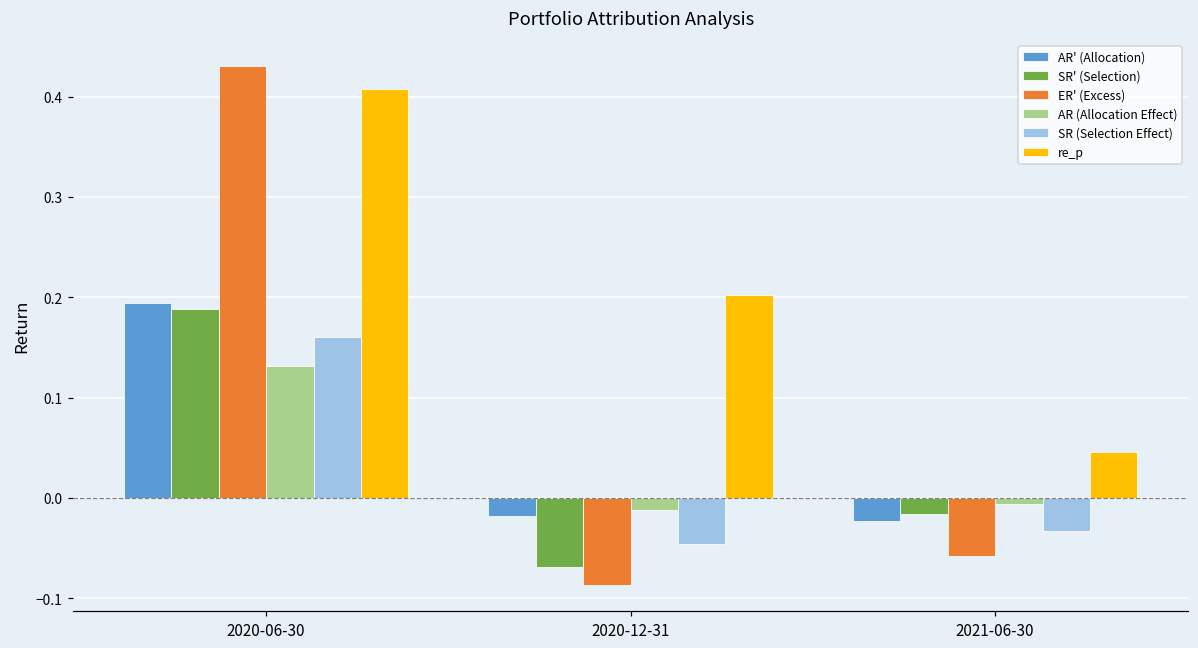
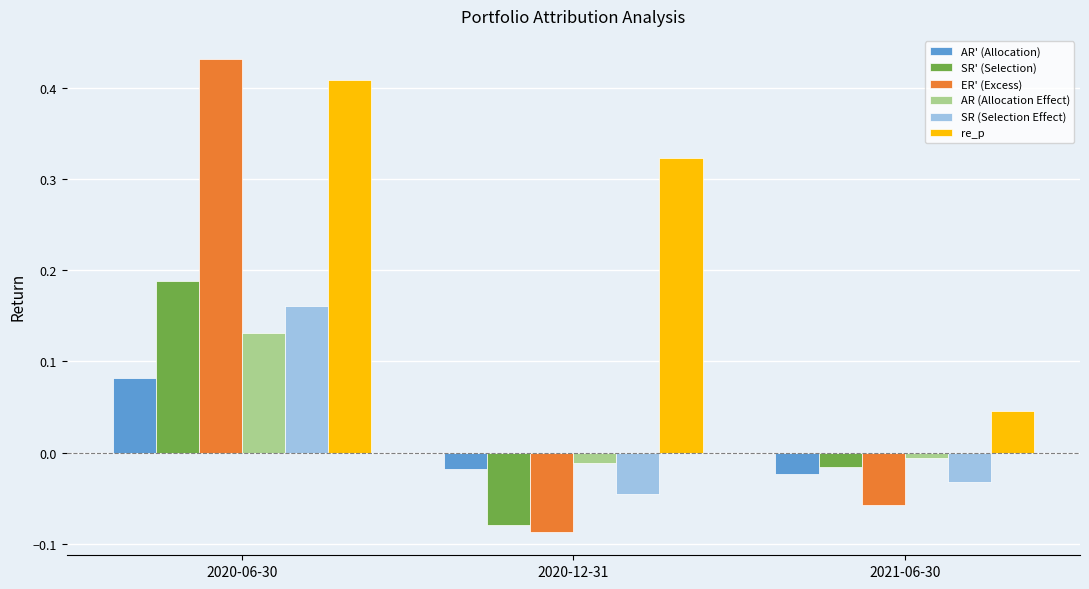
AR' (Allocation), 2020-06-30: 0.19 -> 0.08
SR' (Selection), 2020-12-31: -0.07 -> -0.08
re_p, 2020-12-31: 0.20 -> 0.32
